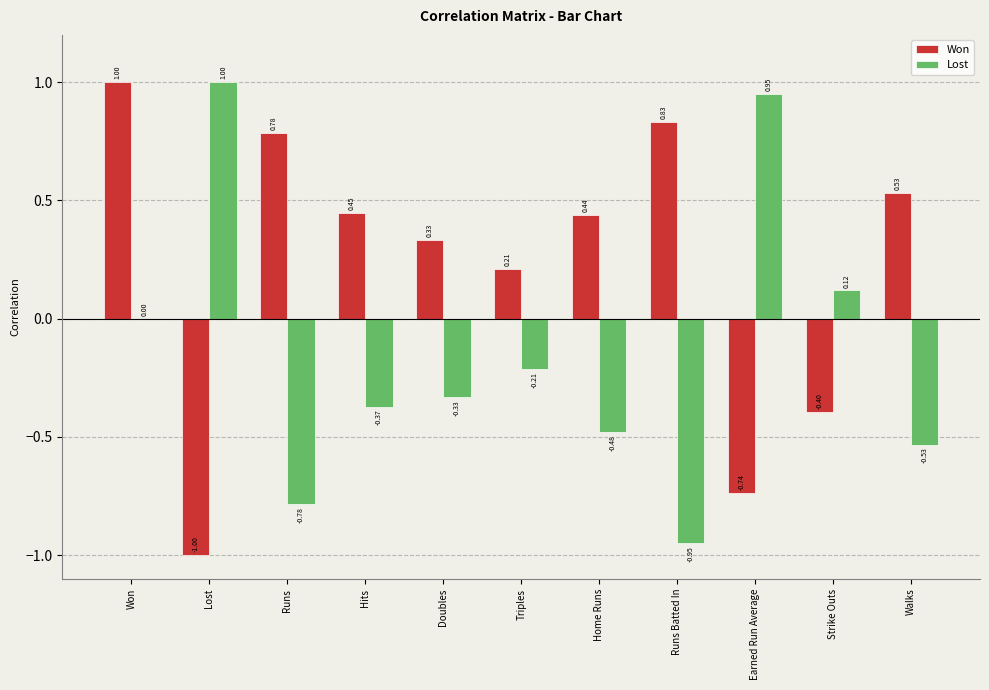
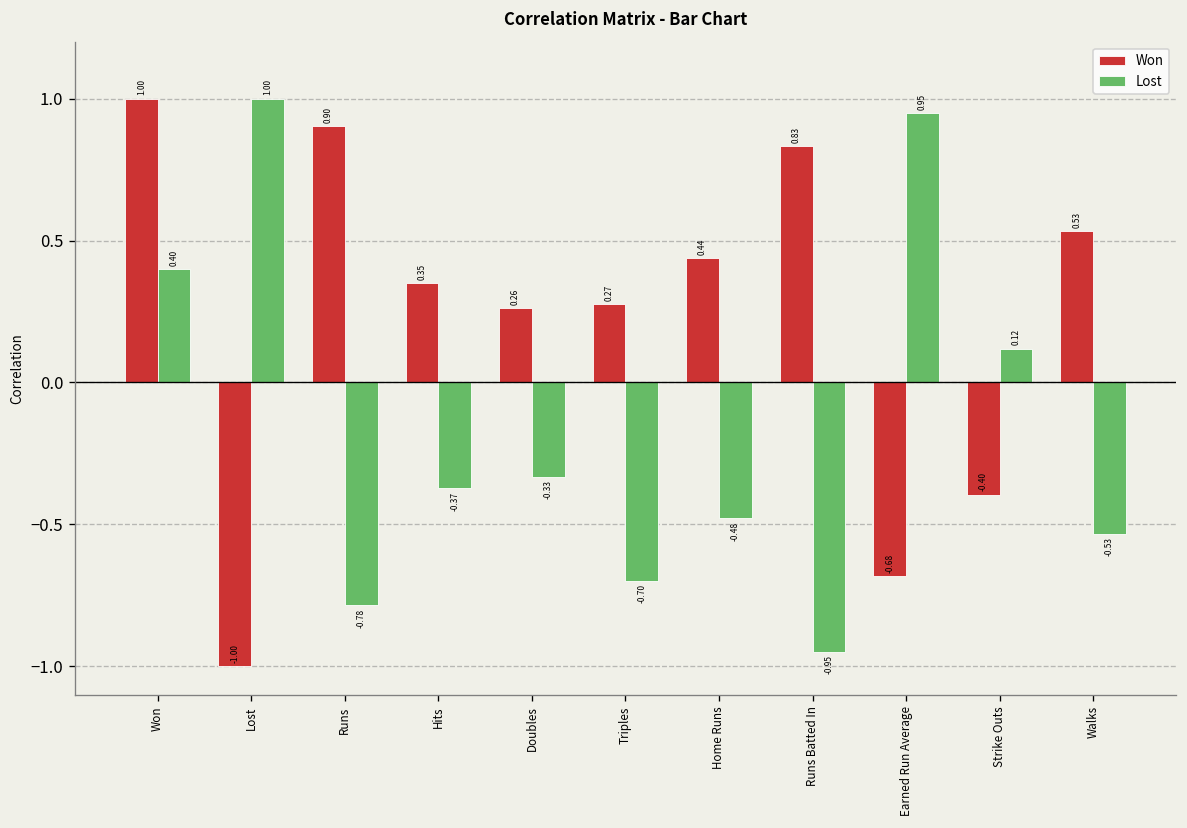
Lost, Won: 0.00 -> 0.40
Won, Runs: 0.78 -> 0.90
Won, Hits: 0.45 -> 0.35
Won, Doubles: 0.33 -> 0.26
Won, Triples: 0.21 -> 0.27
Lost, Triples: -0.21 -> -0.70
Won, Earned Run Average: -0.74 -> -0.68
